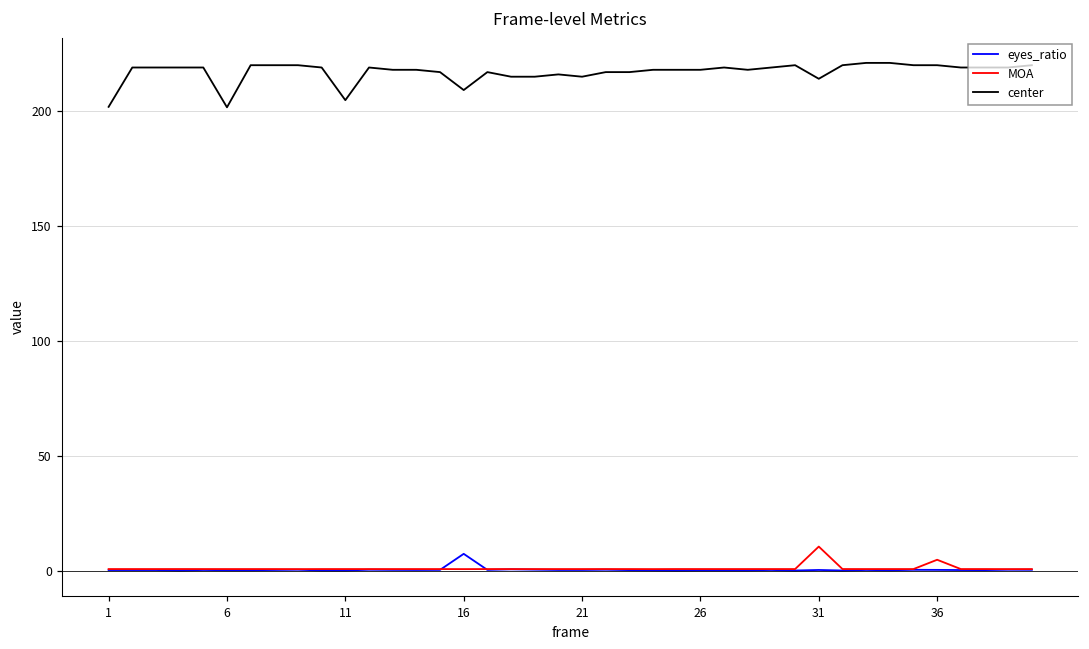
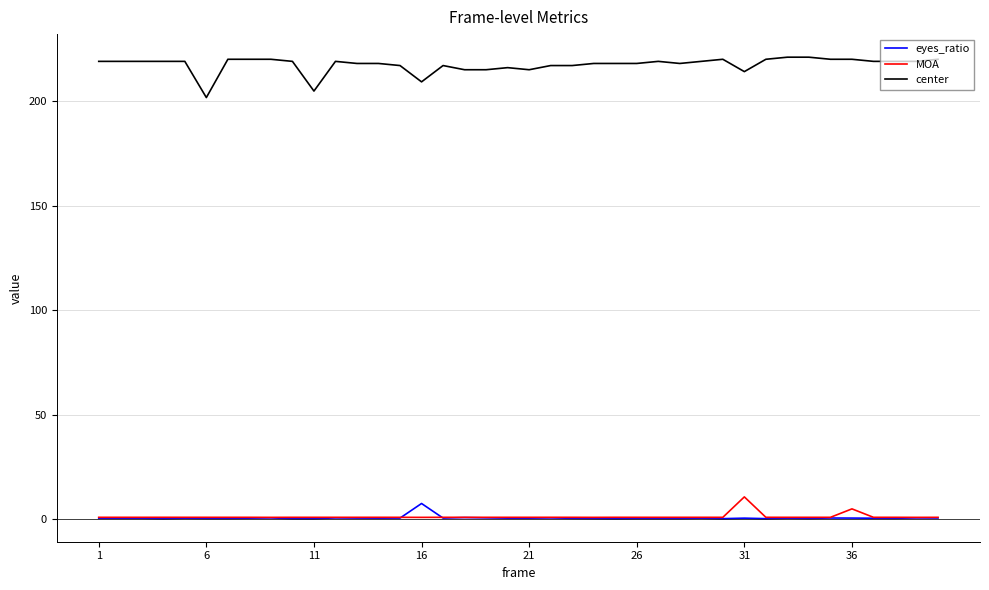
center, 1: 202 -> 219
